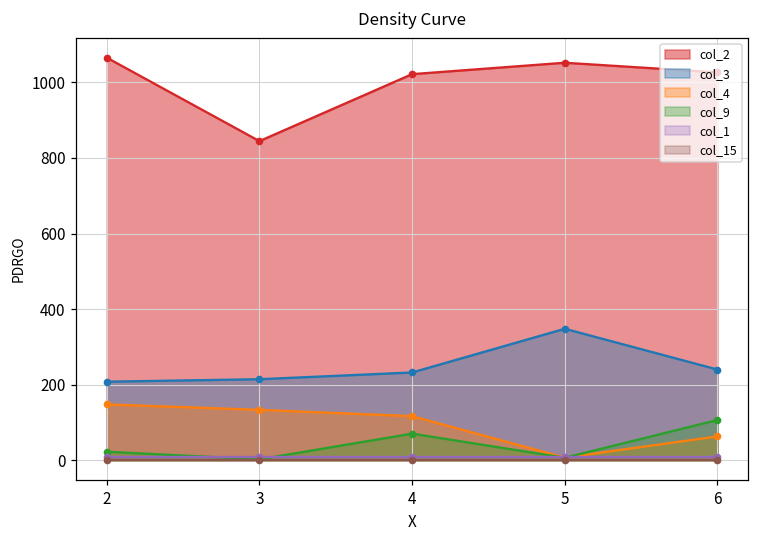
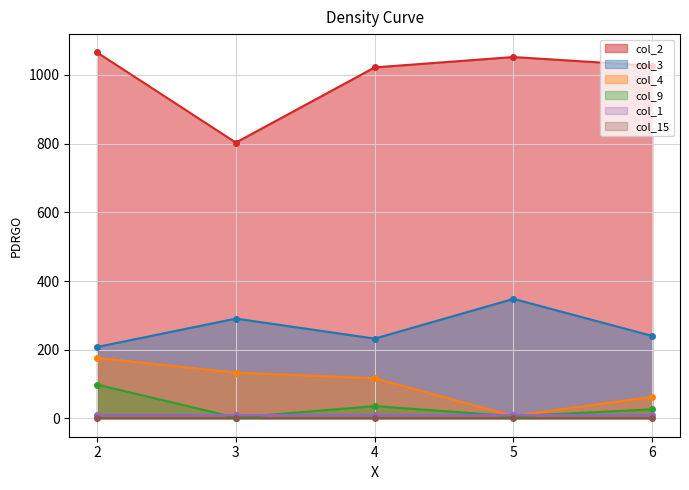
col_4, 2: 150 -> 180
col_9, 2: 20 -> 100
col_2, 3: 840 -> 800
col_3, 3: 210 -> 290
col_9, 4: 70 -> 40
col_9, 6: 110 -> 30
